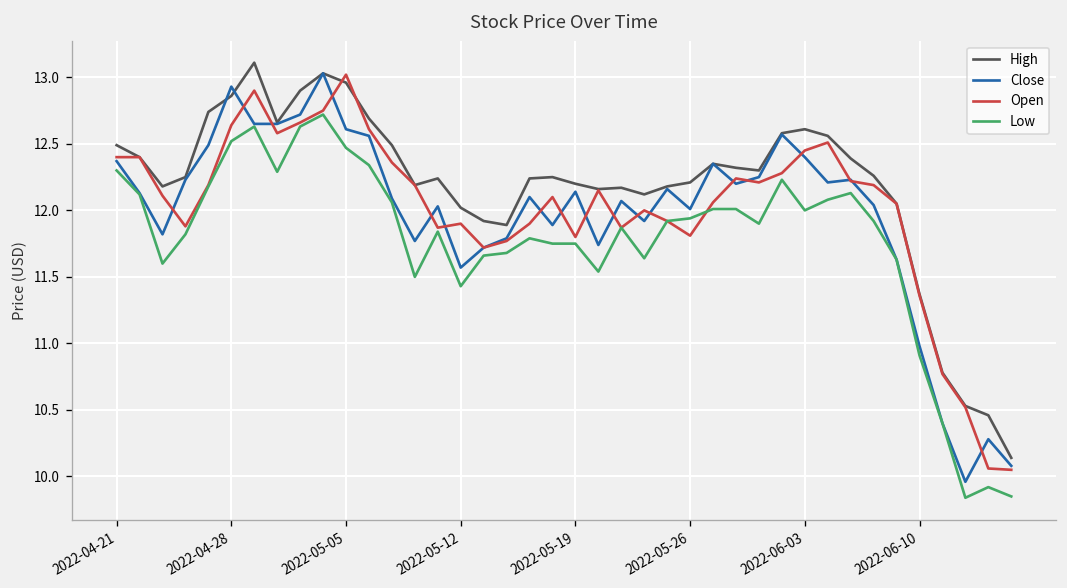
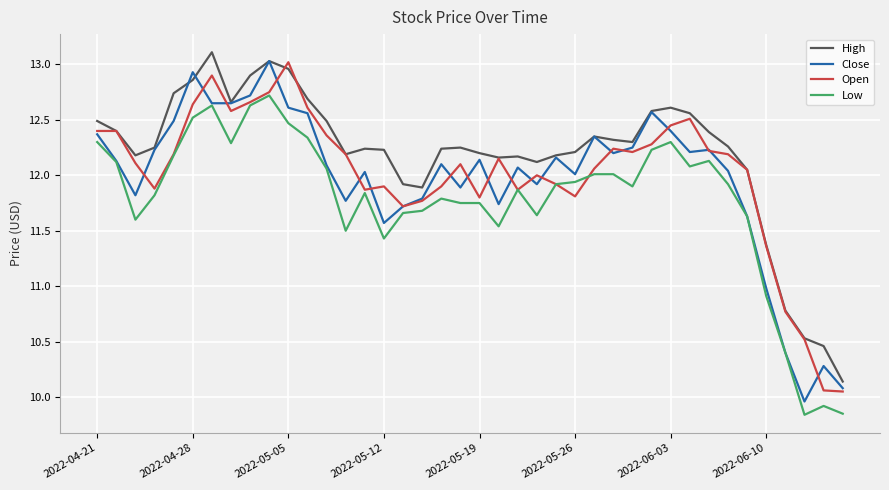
High, 2022-05-12: 12.02 -> 12.23
Low, 2022-06-03: 12.0 -> 12.3
